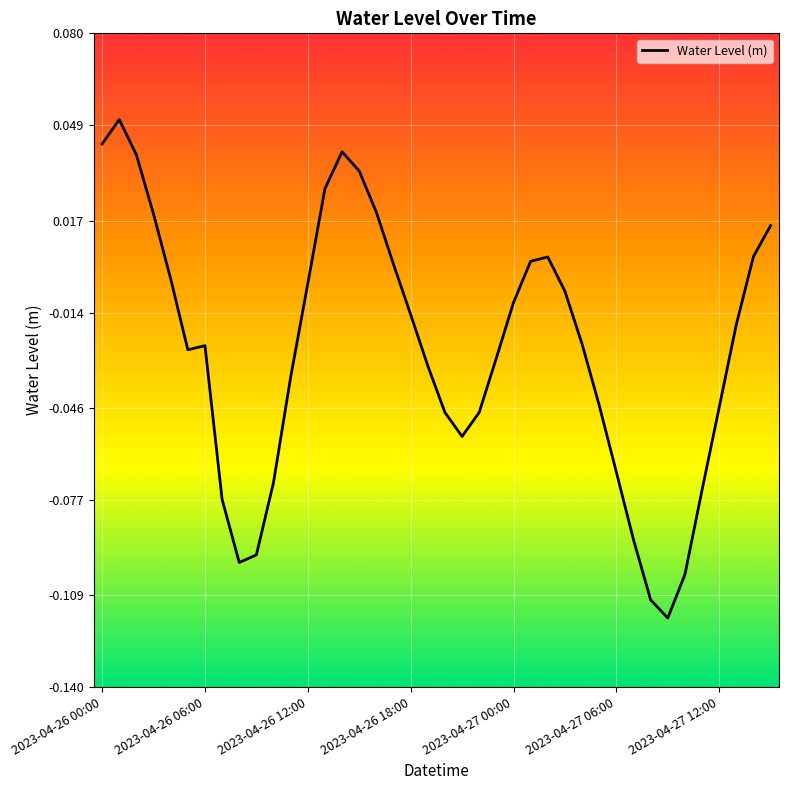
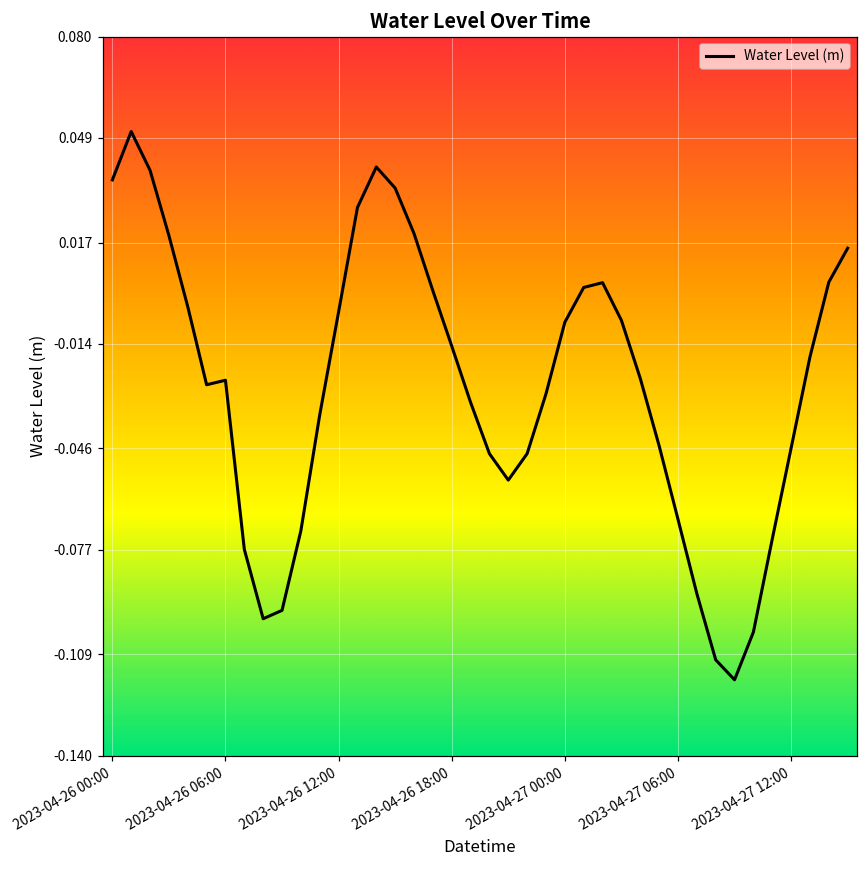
2023-04-26 00:00: 0.043 -> 0.036
2023-04-27 00:00: -0.011 -> -0.007
